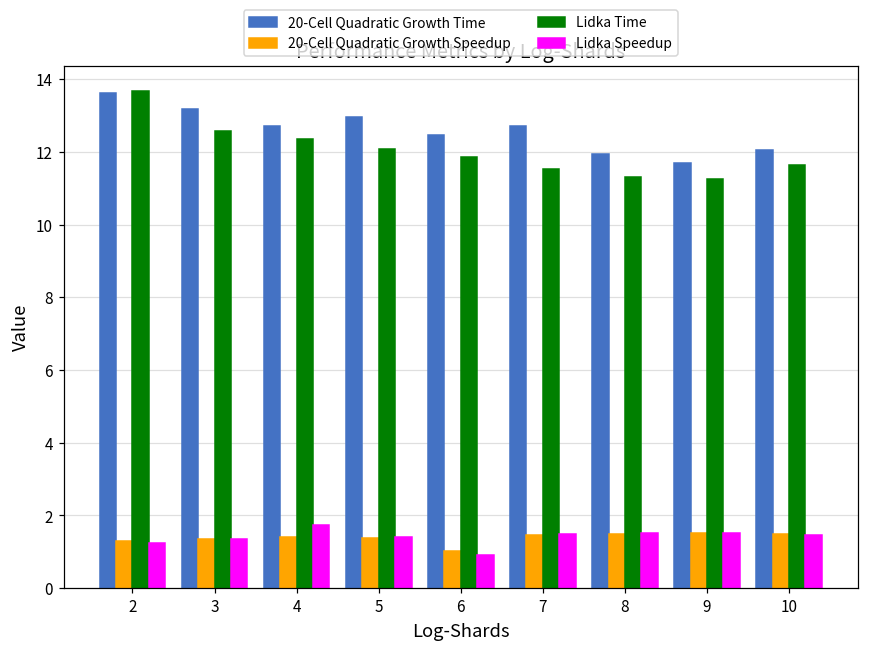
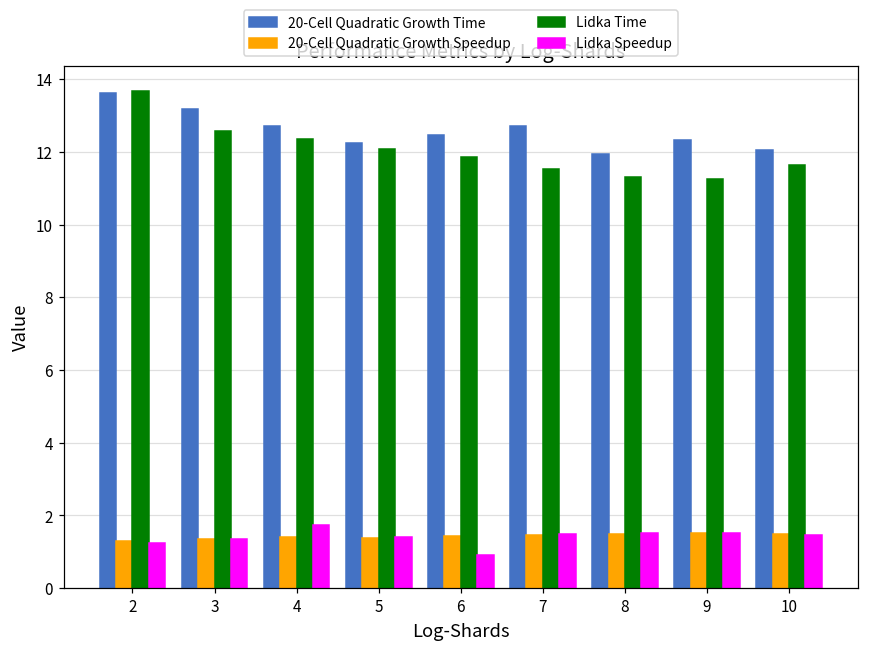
20-Cell Quadratic Growth Time, 5: 12.9 -> 12.2
20-Cell Quadratic Growth Speedup, 6: 1.0 -> 1.4
20-Cell Quadratic Growth Time, 9: 11.7 -> 12.3
